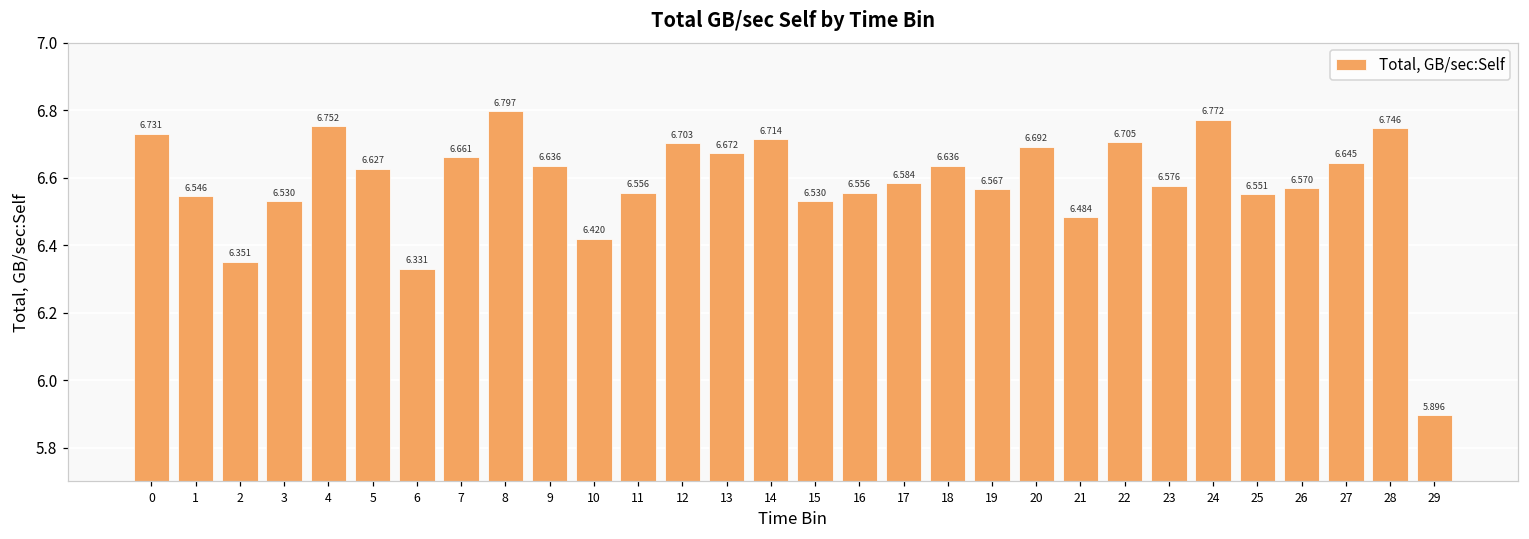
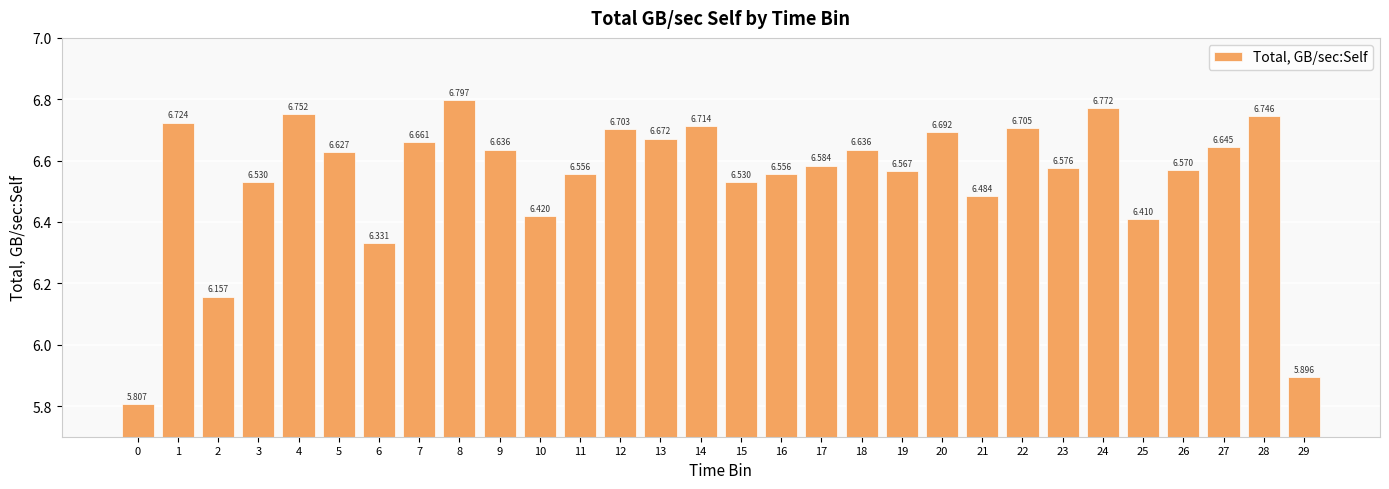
0: 6.731 -> 5.807
1: 6.546 -> 6.724
2: 6.351 -> 6.157
25: 6.551 -> 6.410
